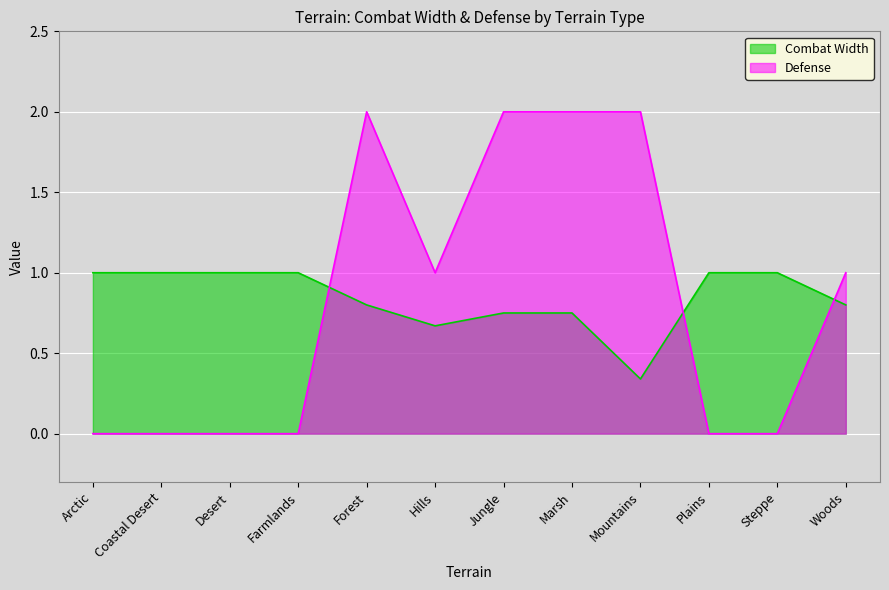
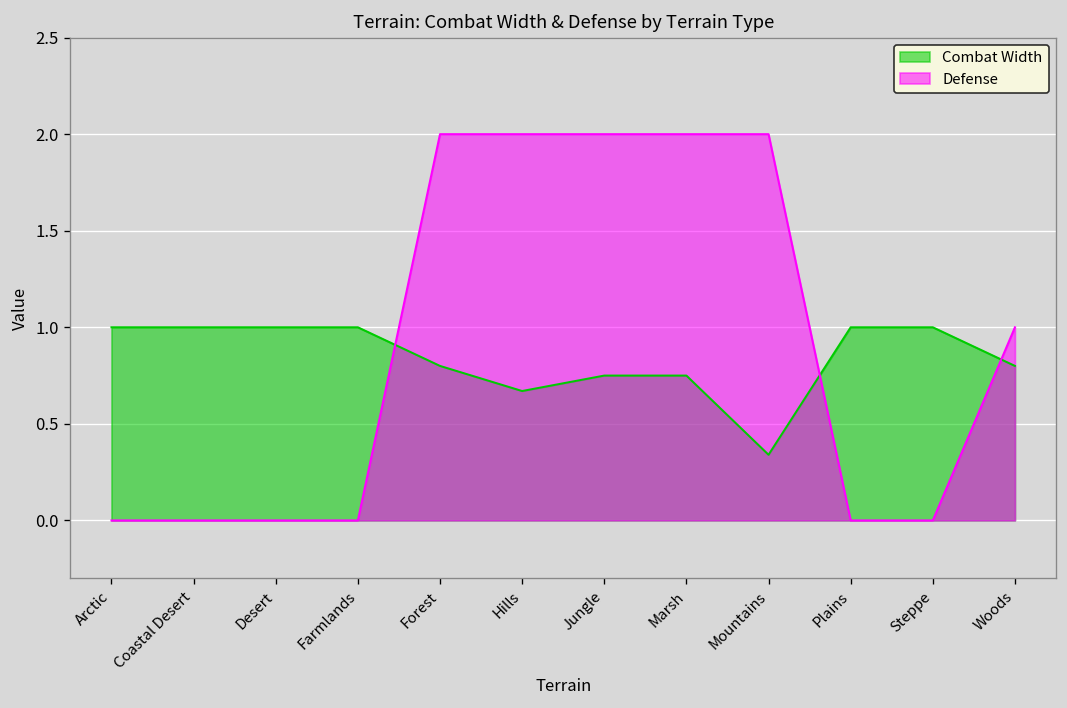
Defense, Hills: 1 -> 2
